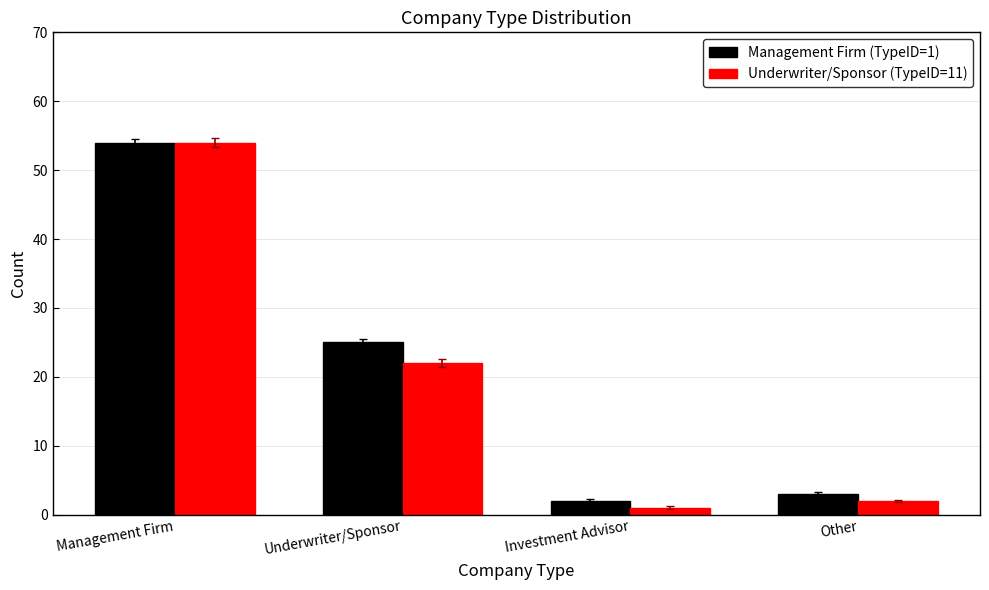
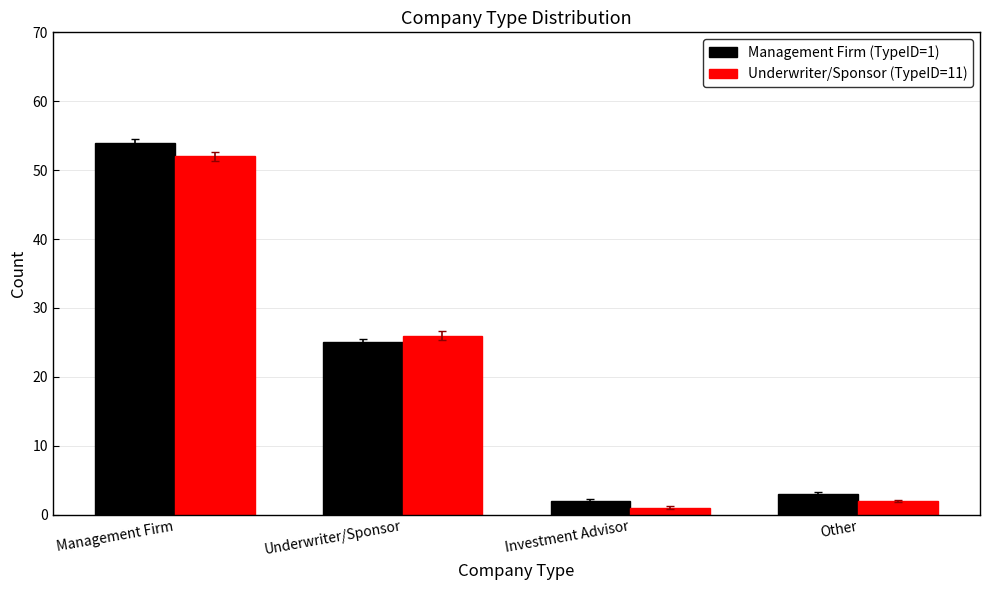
Underwriter/Sponsor (TypeID=11), Management Firm: 54 -> 52
Underwriter/Sponsor (TypeID=11), Underwriter/Sponsor: 22 -> 26
